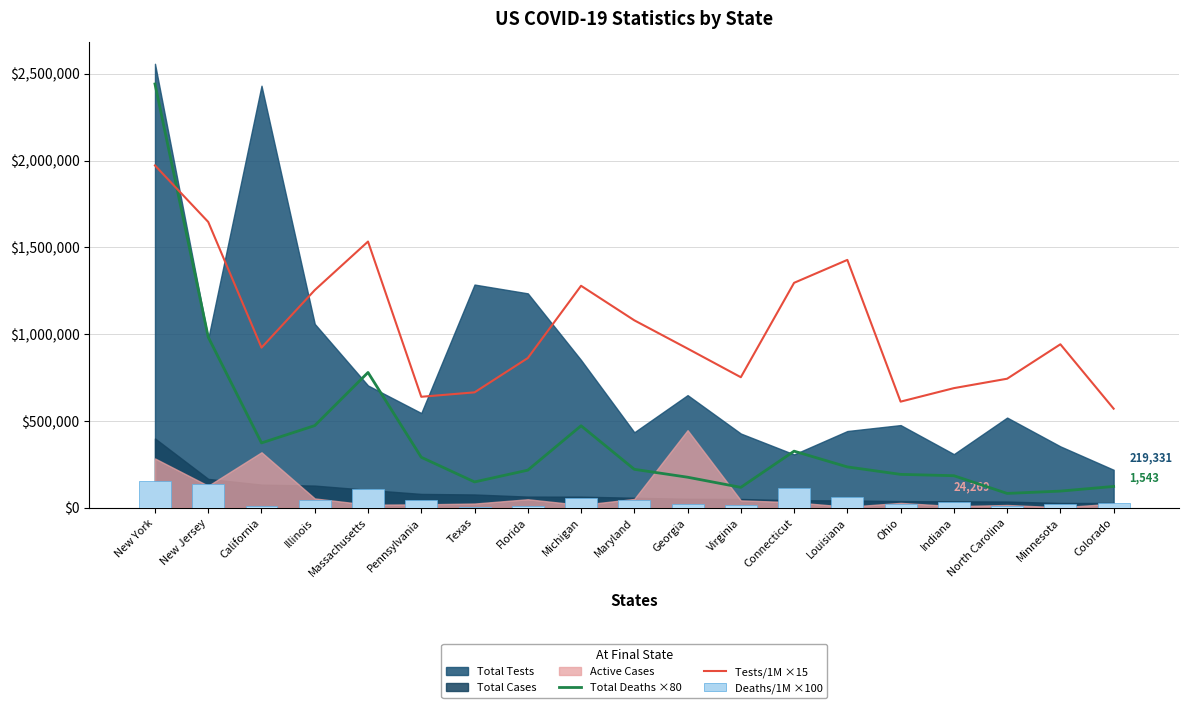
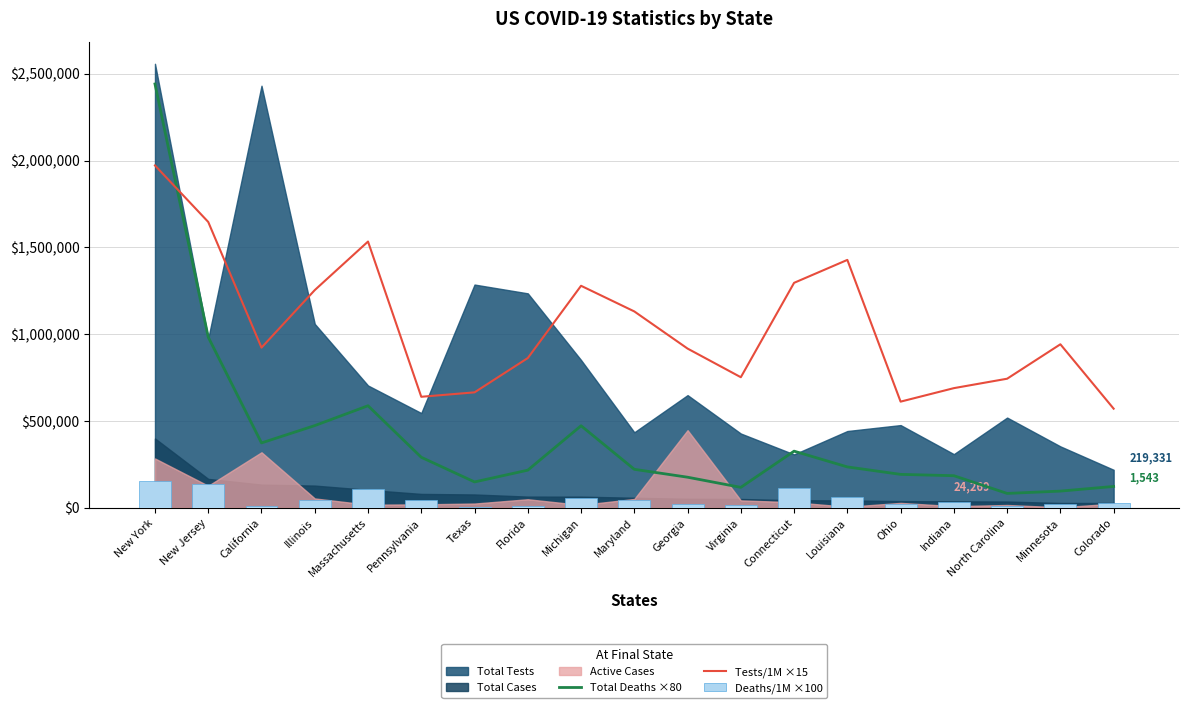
Total Deaths ×80, Massachusetts: $780,000 -> $590,000
Tests/1M ×15, Maryland: $1,080,000 -> $1,130,000
